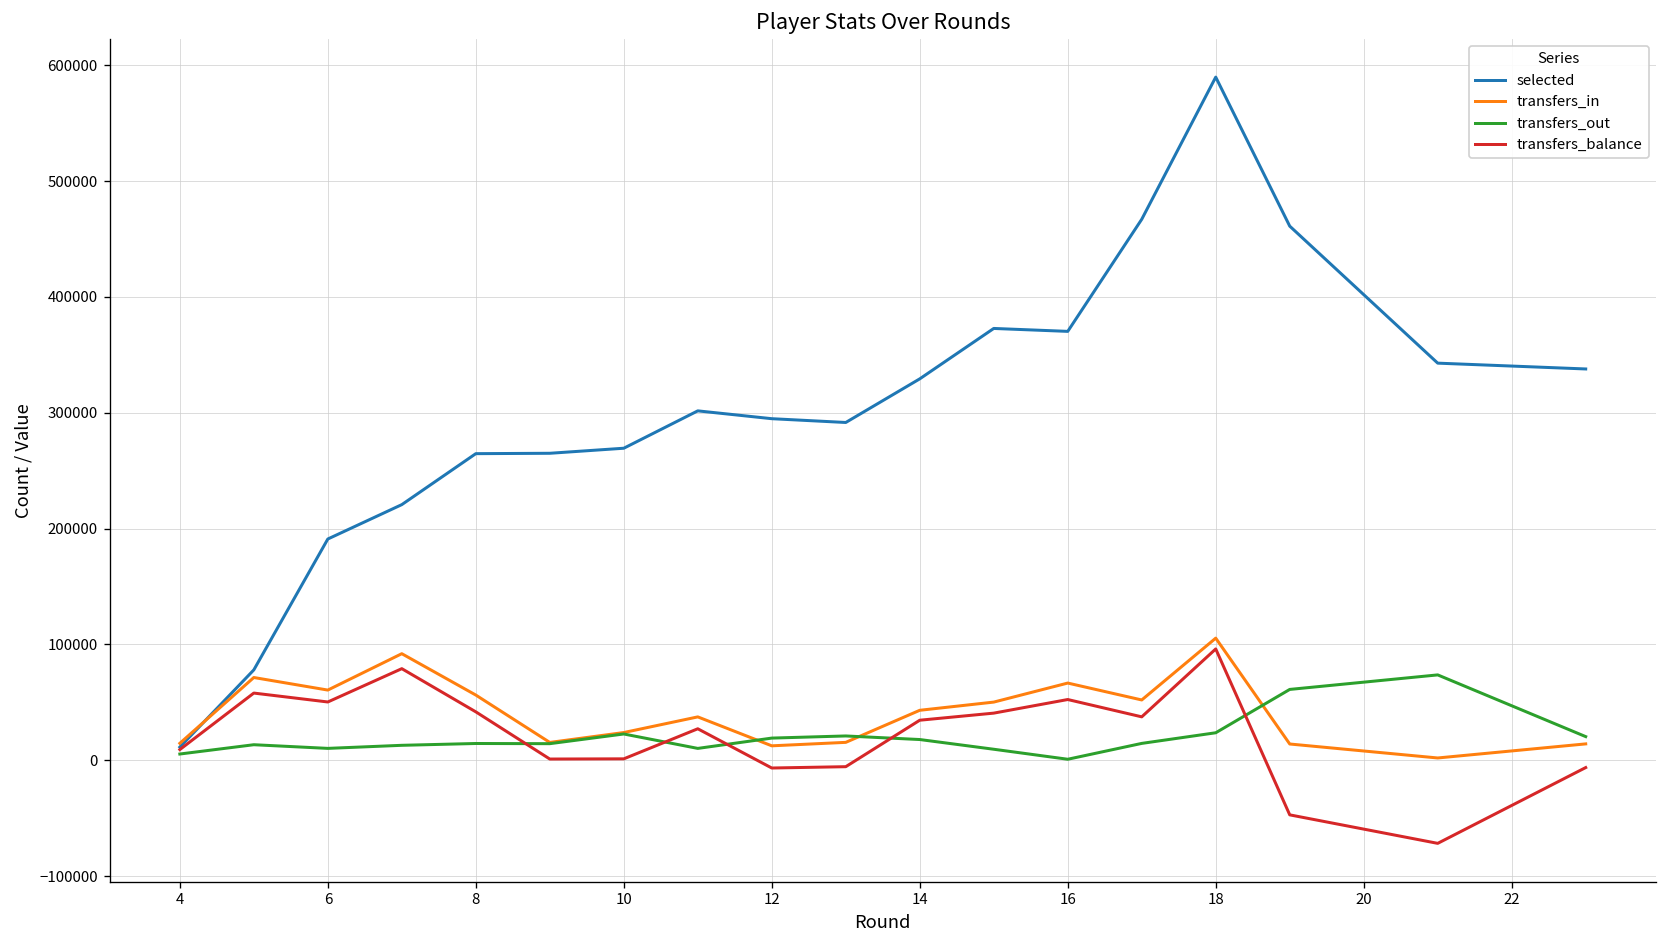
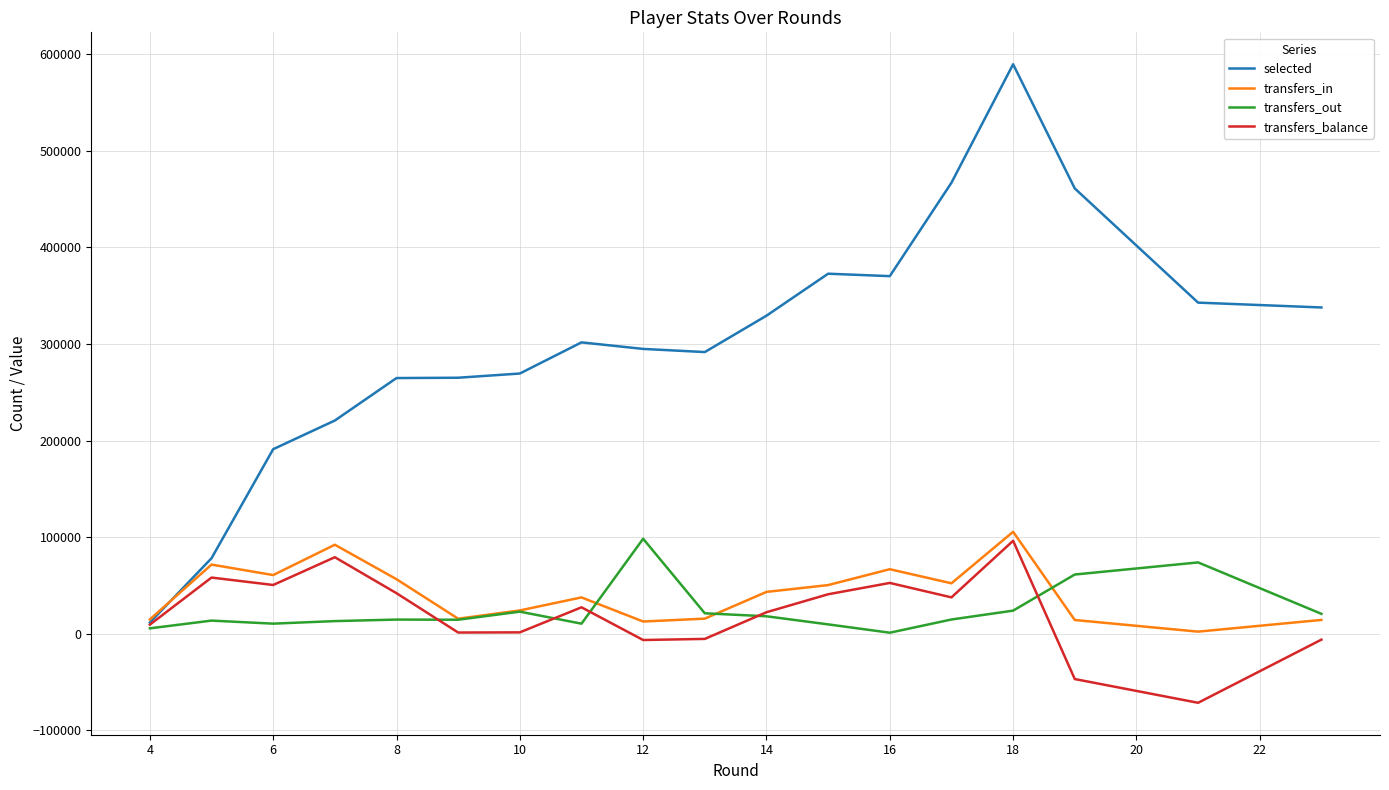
transfers_out, 12: 20000 -> 100000
transfers_balance, 14: 30000 -> 20000
